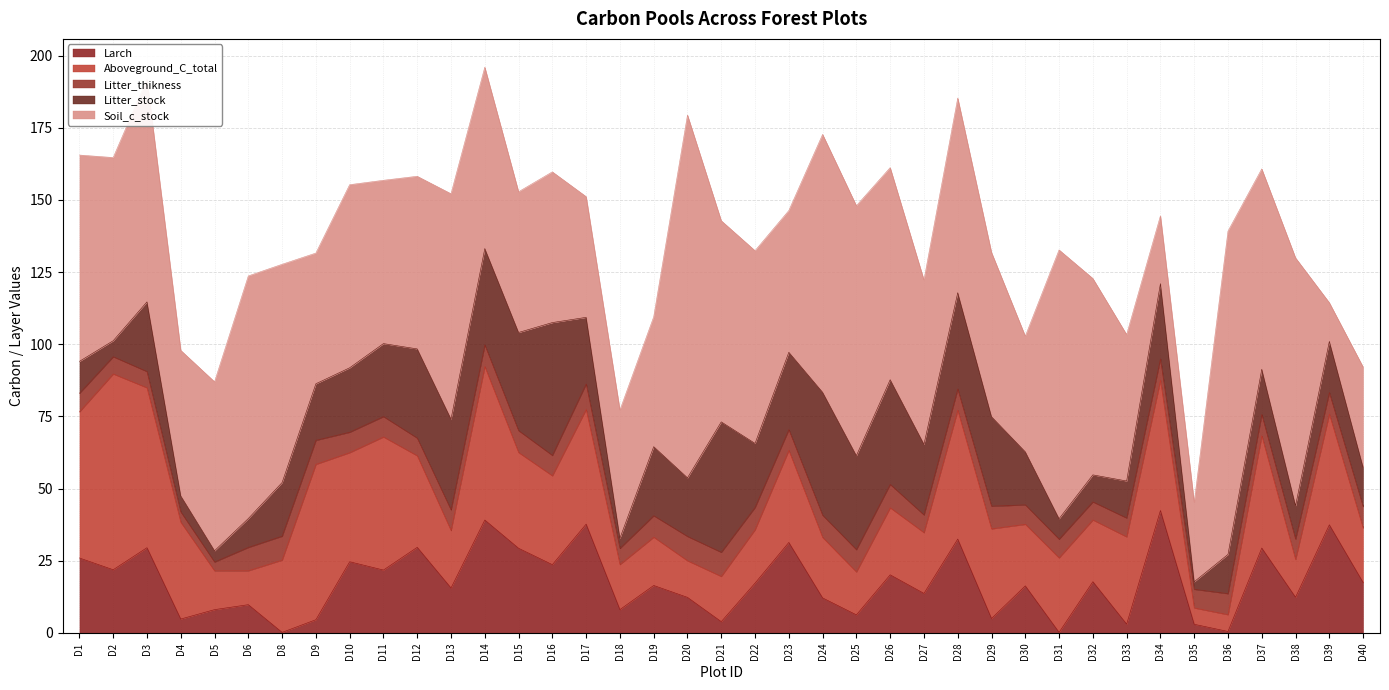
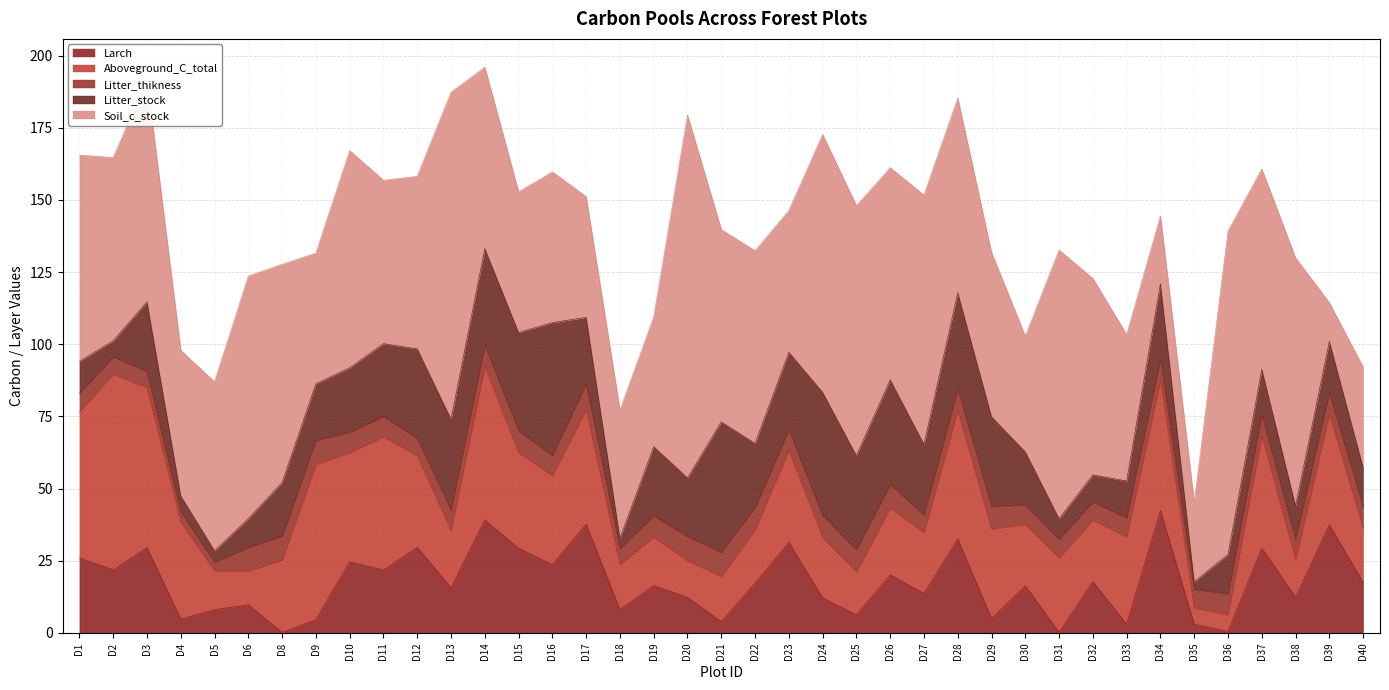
Soil_c_stock, D10: 63 -> 75
Soil_c_stock, D13: 78 -> 113
Soil_c_stock, D21: 70 -> 67
Soil_c_stock, D27: 57 -> 86
